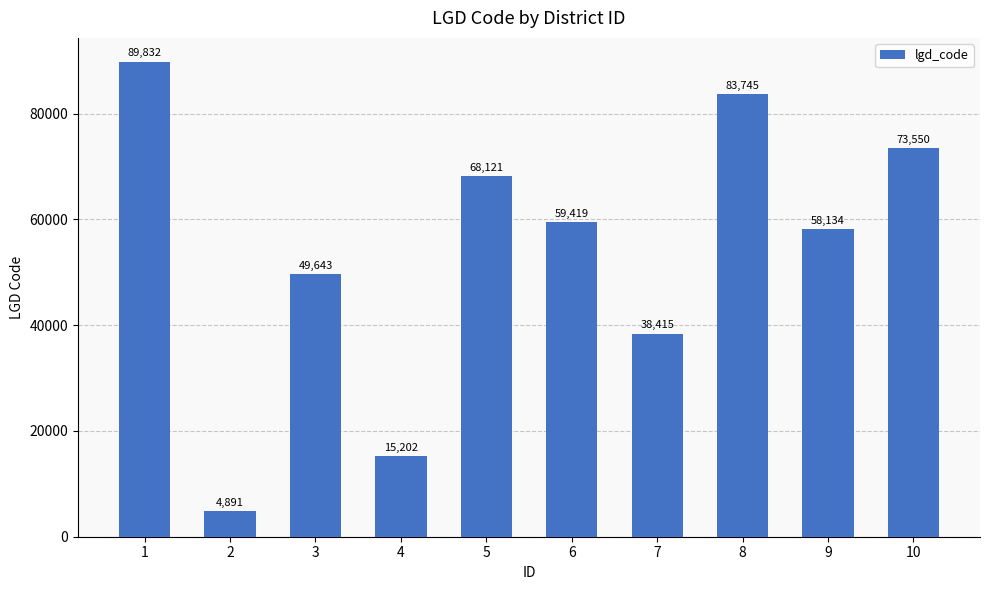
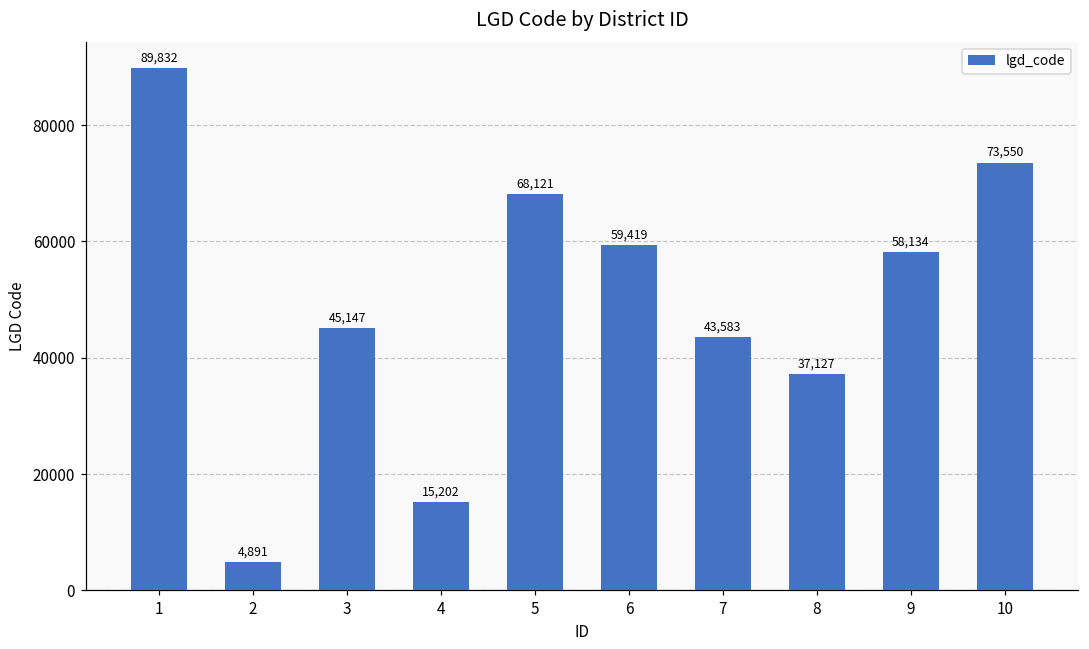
3: 49,643 -> 45,147
7: 38,415 -> 43,583
8: 83,745 -> 37,127
